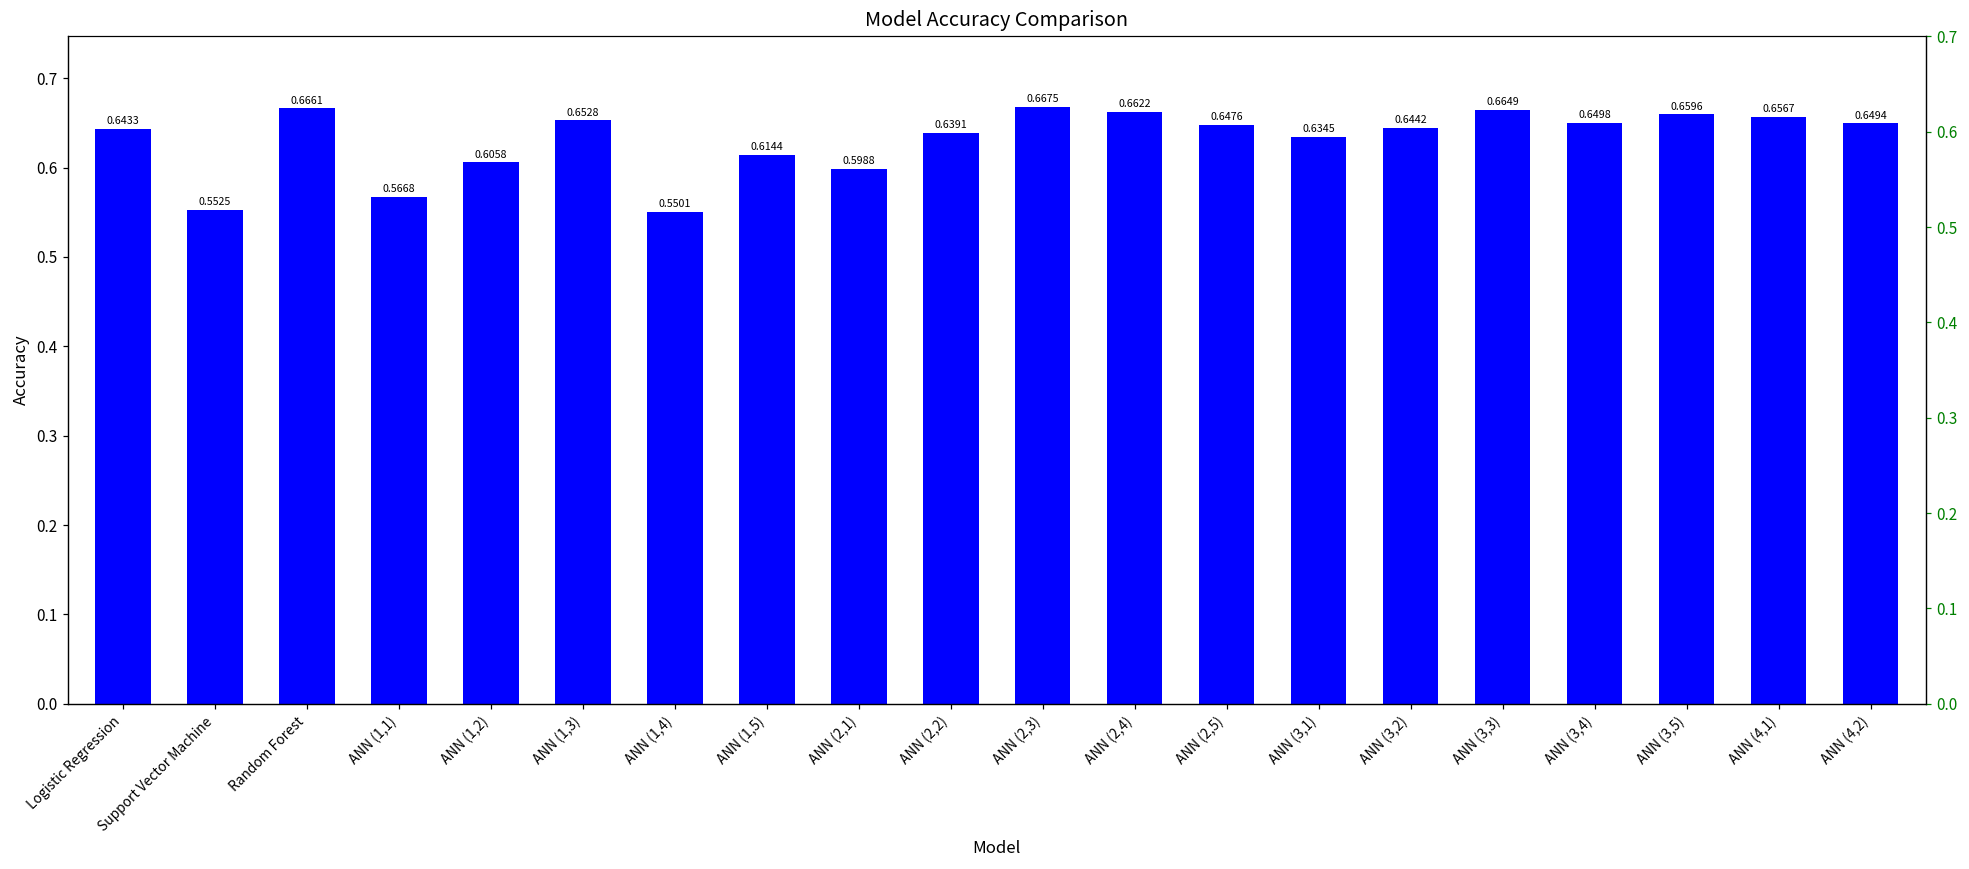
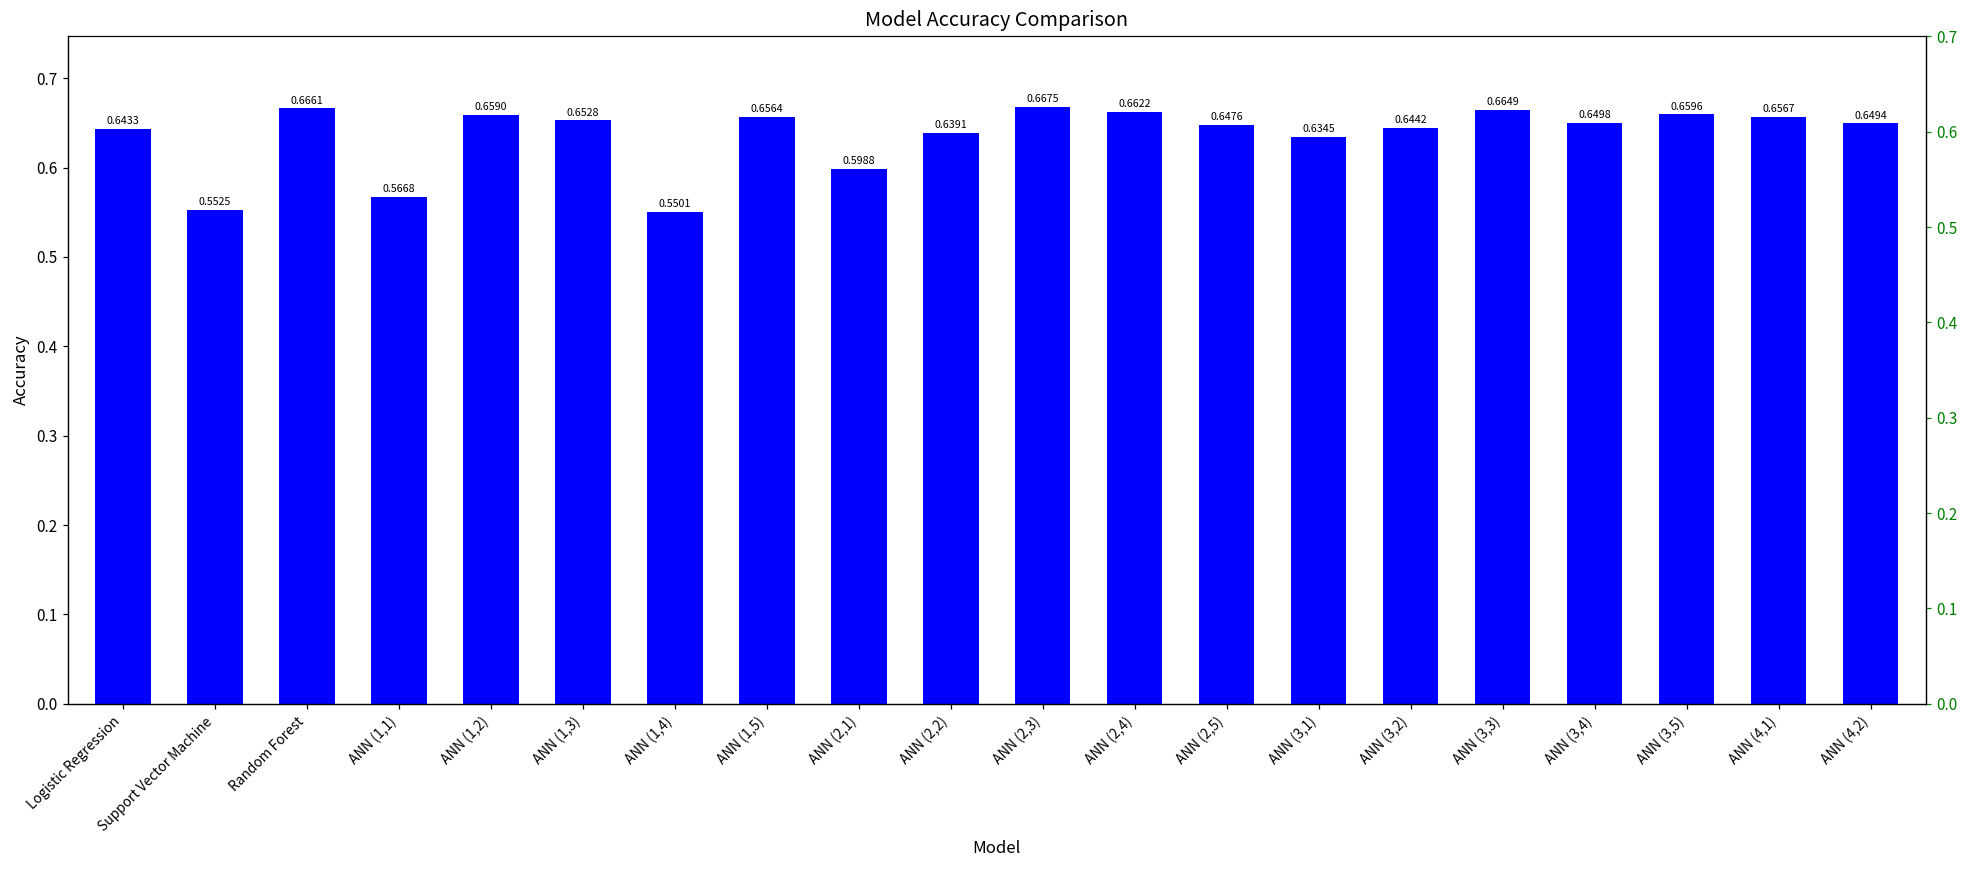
ANN (1,2): 0.6058 -> 0.6590
ANN (1,5): 0.6144 -> 0.6564
